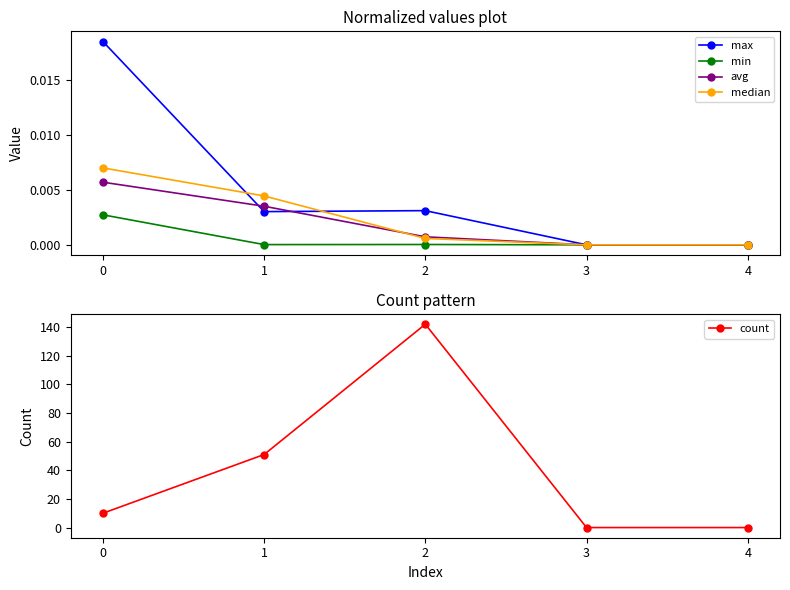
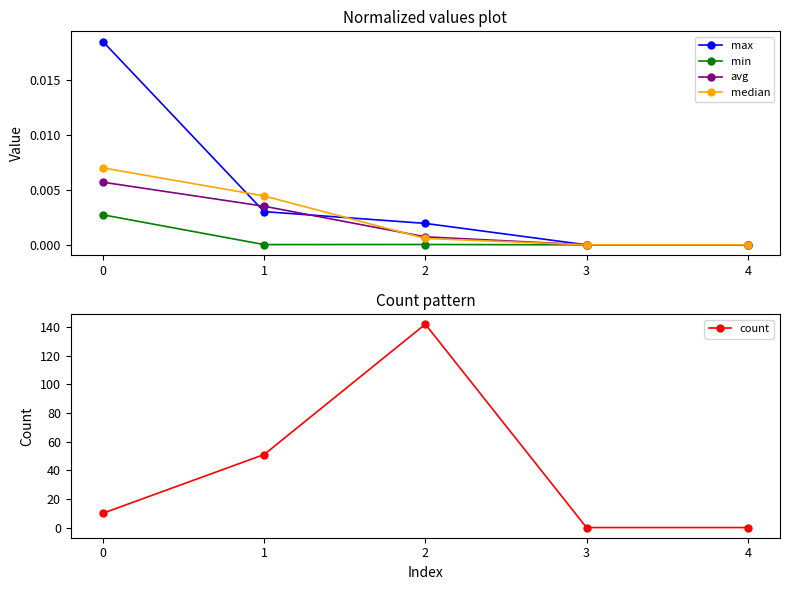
Normalized values plot, max, 2: 0.0031 -> 0.0020
